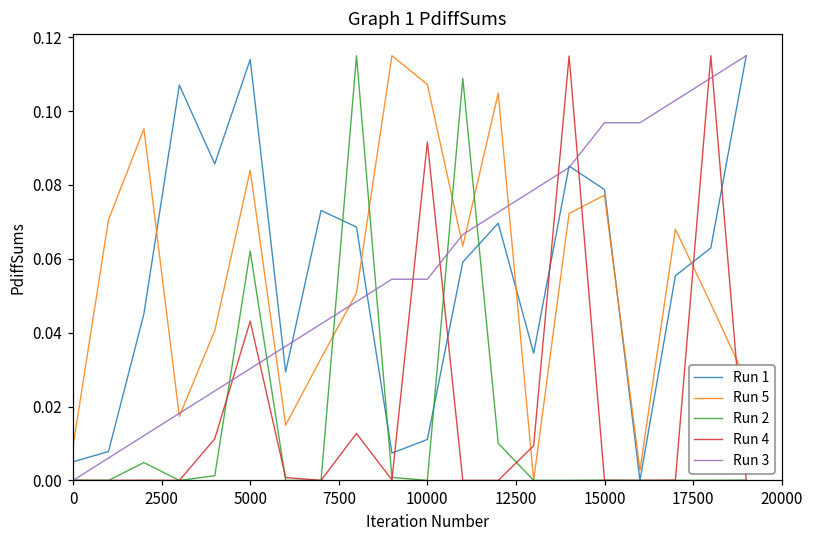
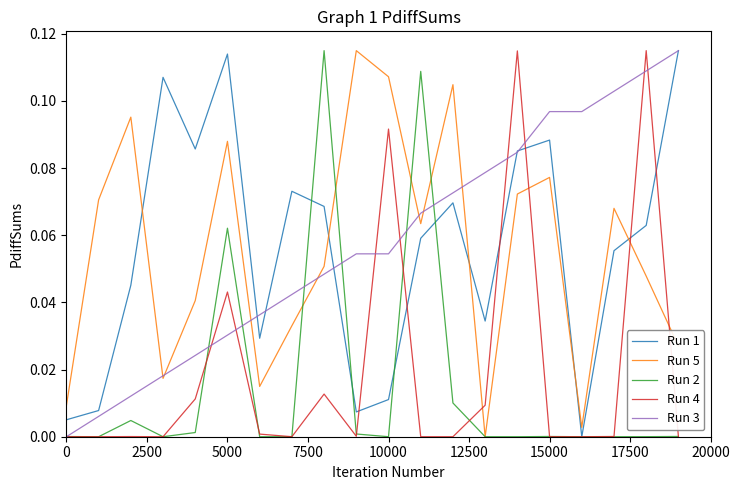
Run 5, 5000: 0.084 -> 0.088
Run 1, 15000: 0.079 -> 0.088
